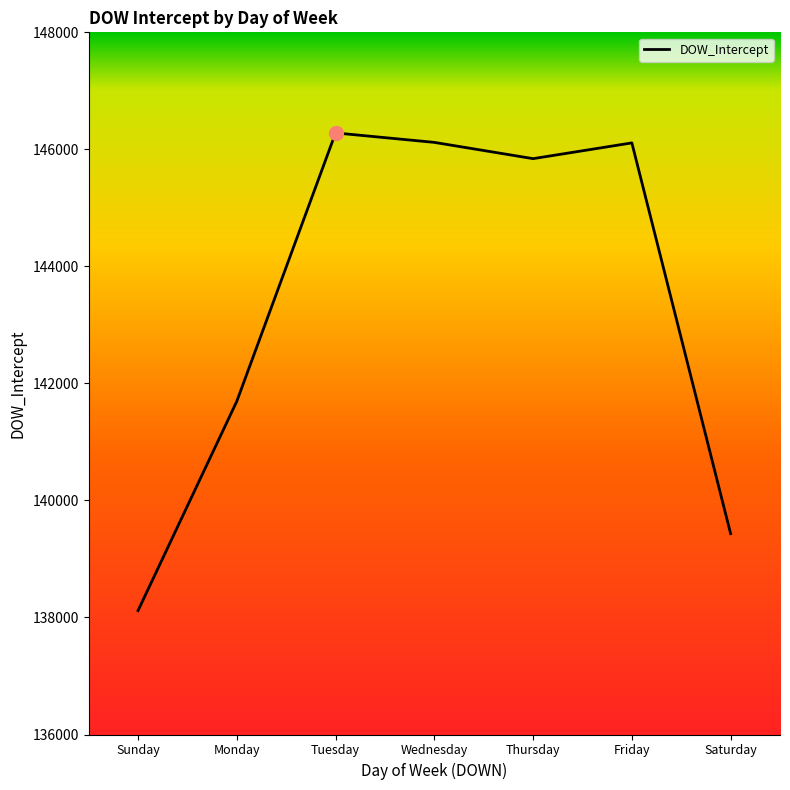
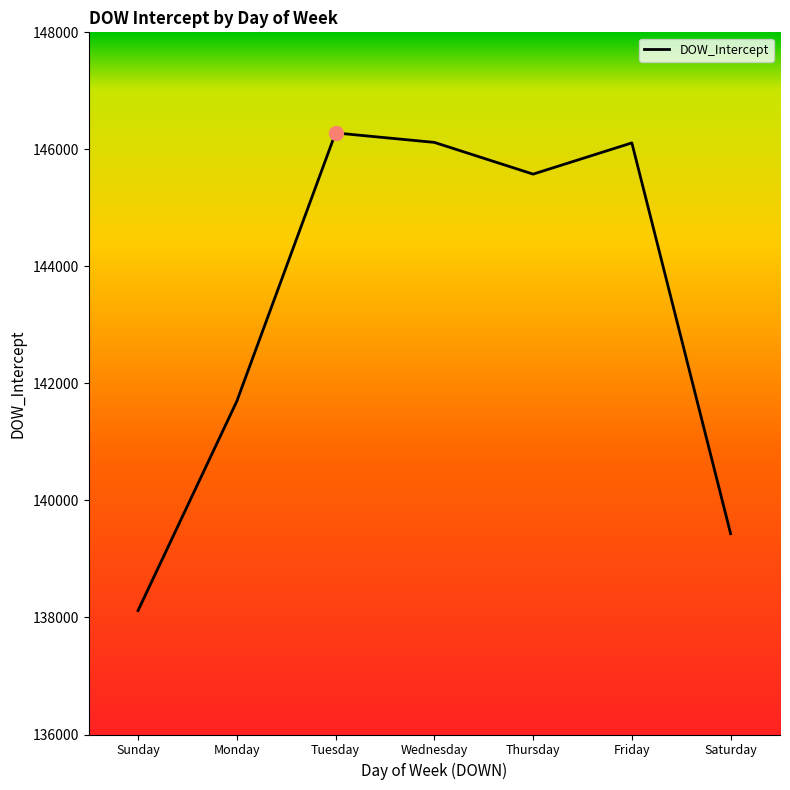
DOW_Intercept, Thursday: 145800 -> 145600
